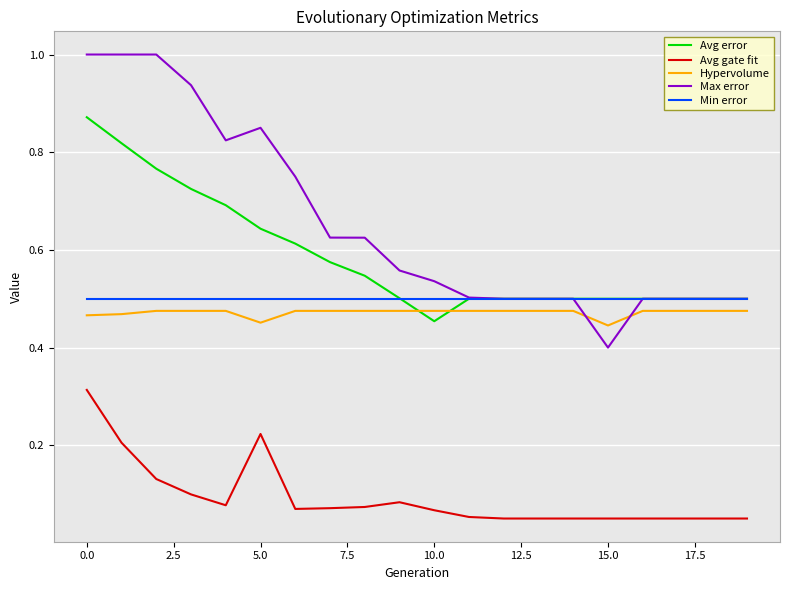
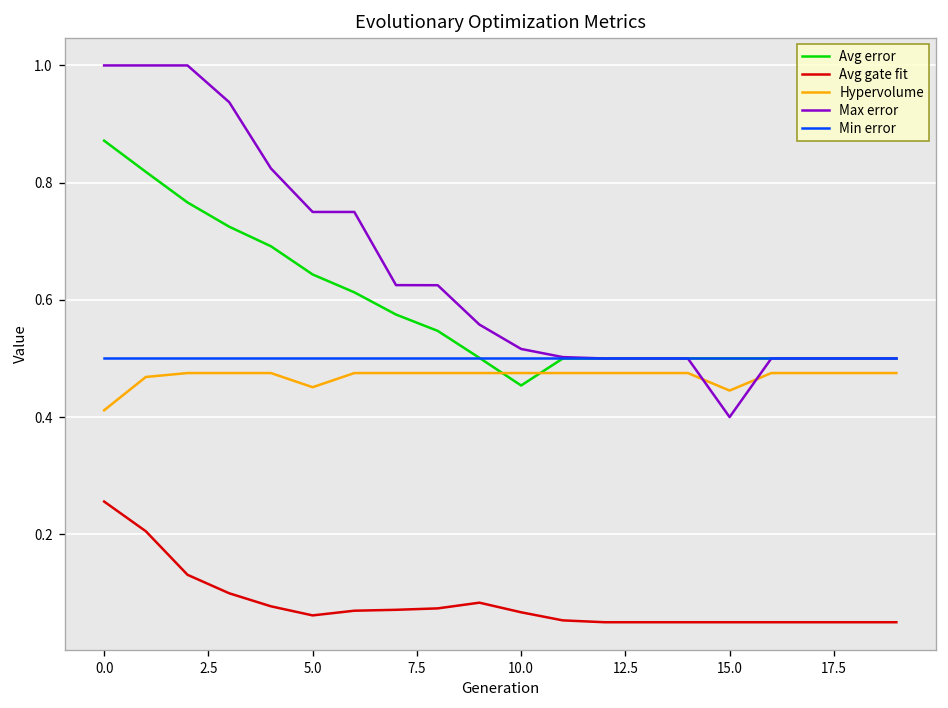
Avg gate fit, 0.0: 0.31 -> 0.26
Hypervolume, 0.0: 0.47 -> 0.41
Avg gate fit, 5.0: 0.22 -> 0.06
Max error, 5.0: 0.85 -> 0.75
Max error, 10.0: 0.54 -> 0.52
